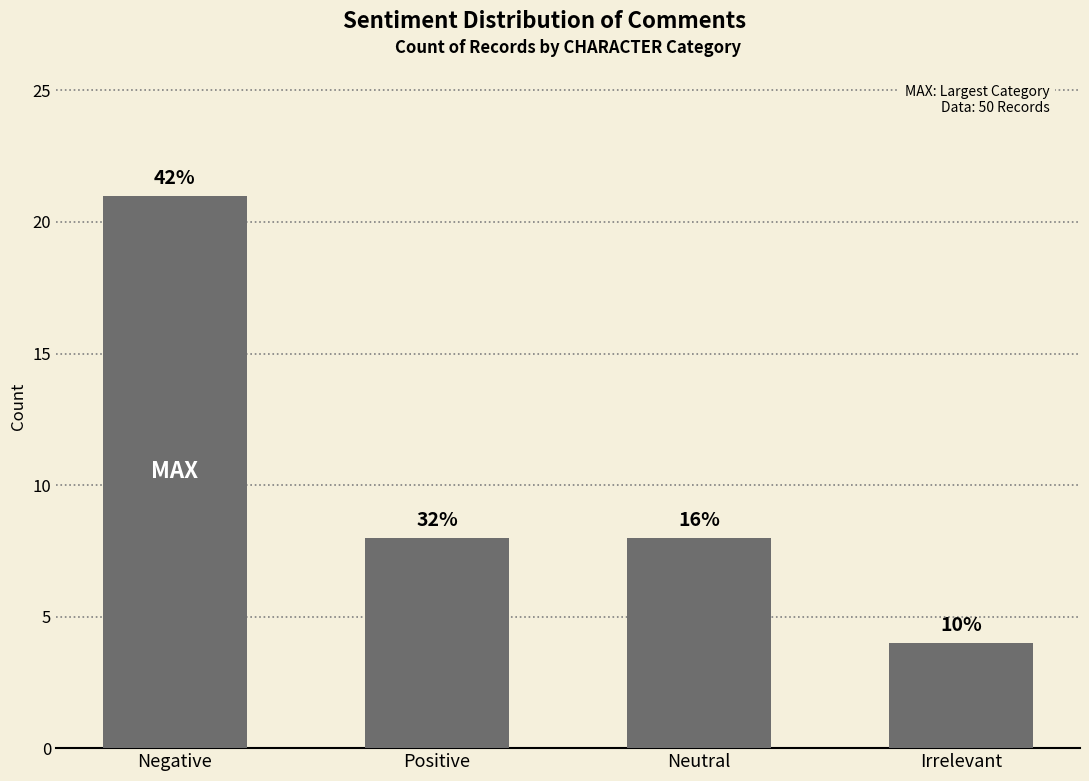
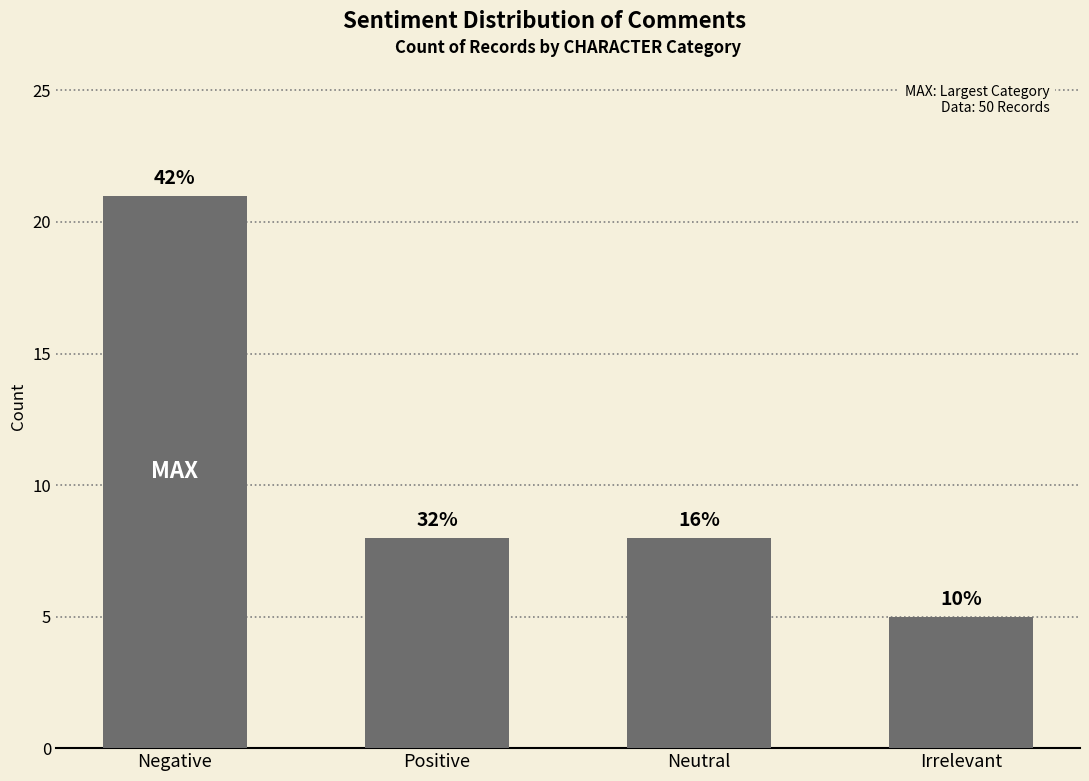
Irrelevant: 4 -> 5
